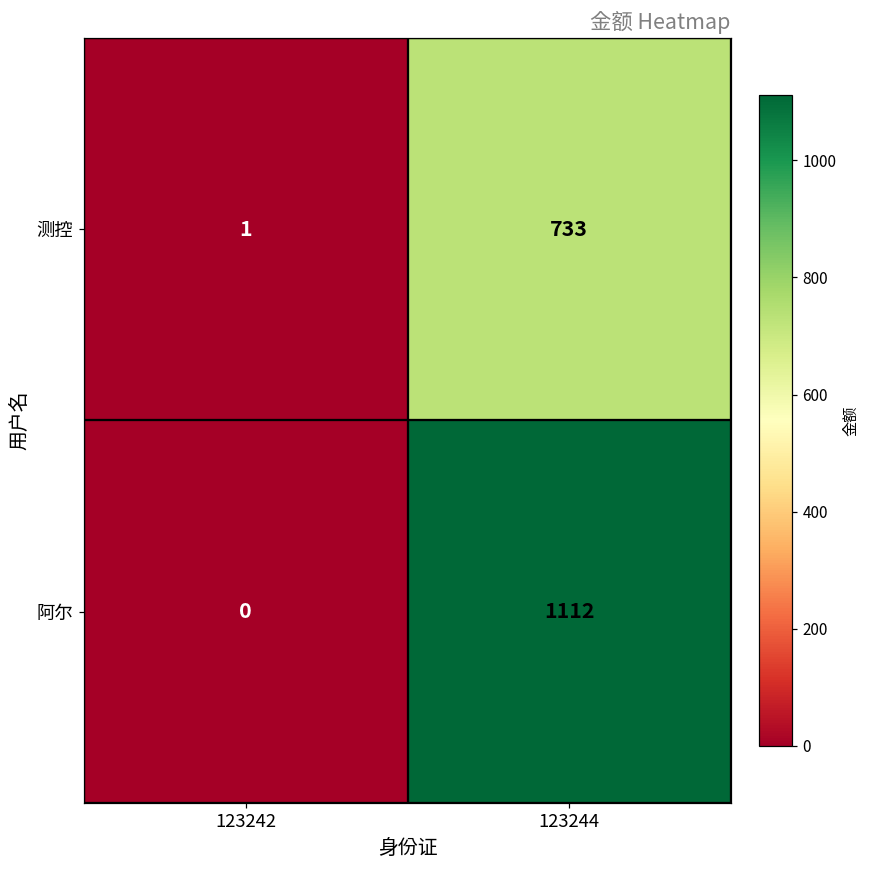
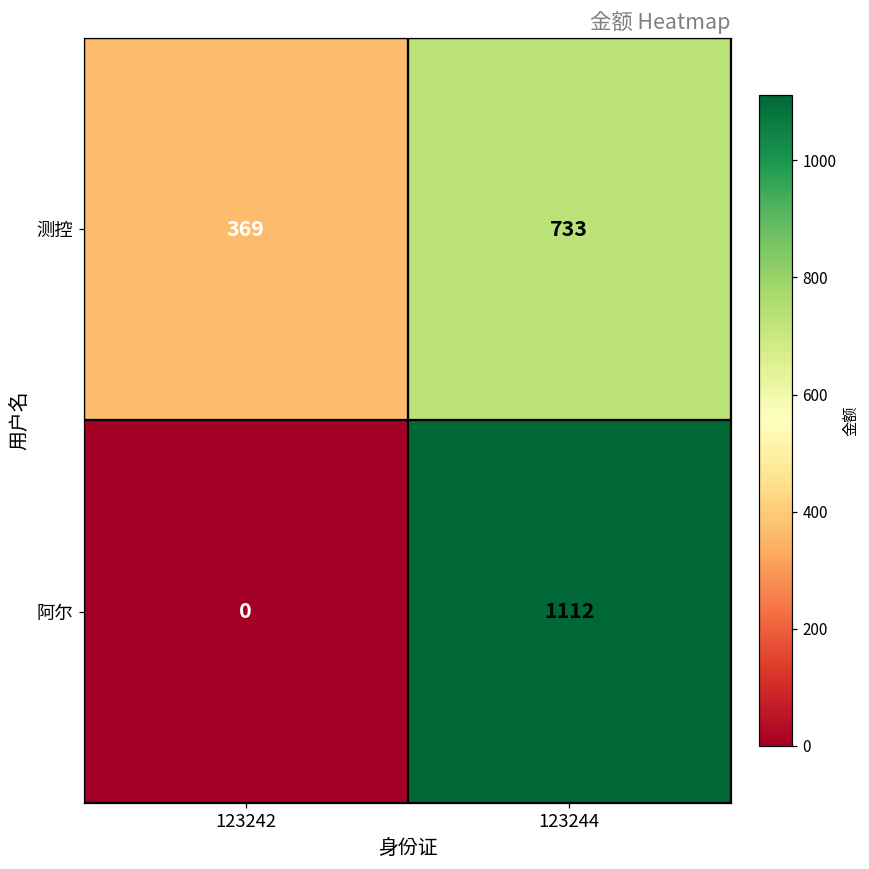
测控, 123242: 1 -> 369
